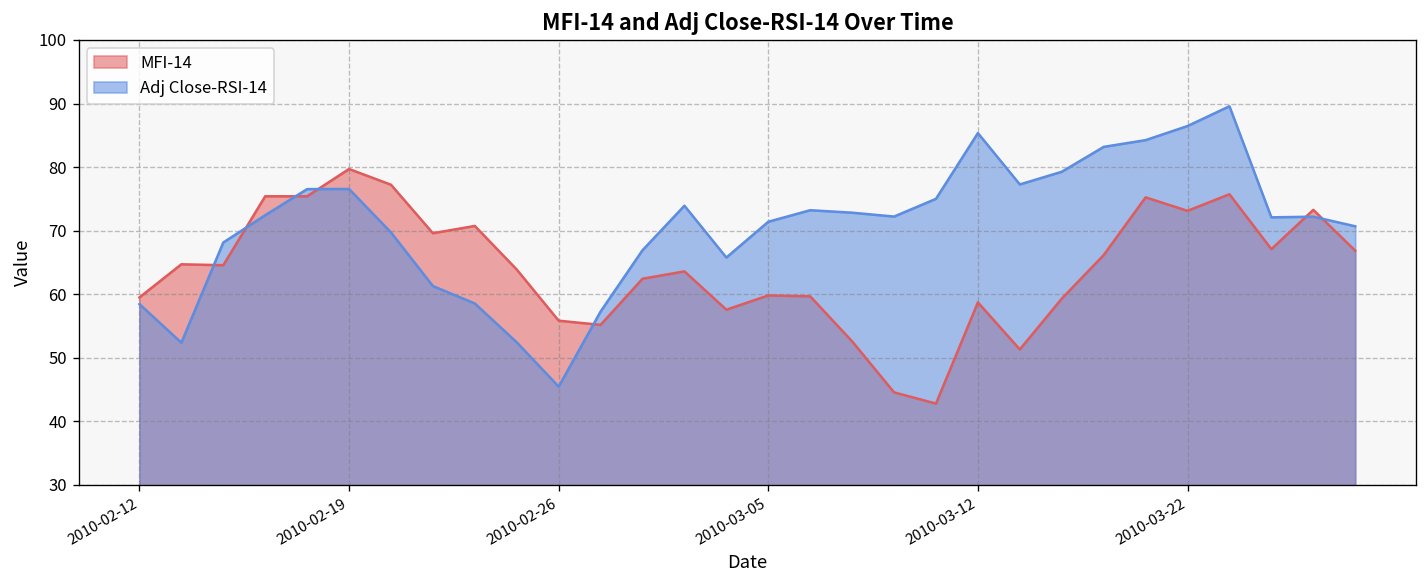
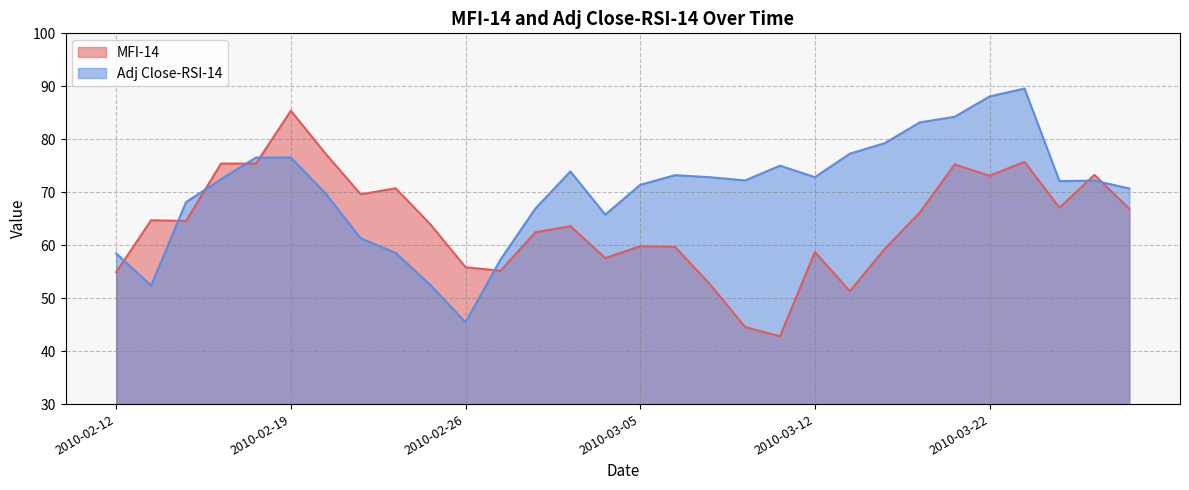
MFI-14, 2010-02-12: 59 -> 55
MFI-14, 2010-02-19: 80 -> 85
Adj Close-RSI-14, 2010-03-12: 85 -> 73
Adj Close-RSI-14, 2010-03-22: 86 -> 88
